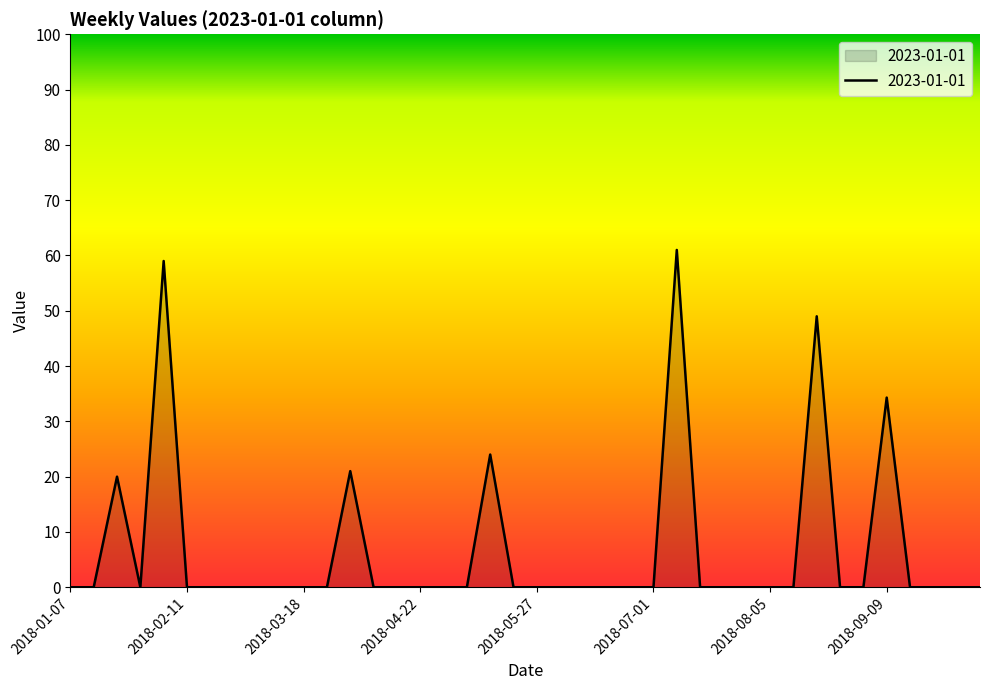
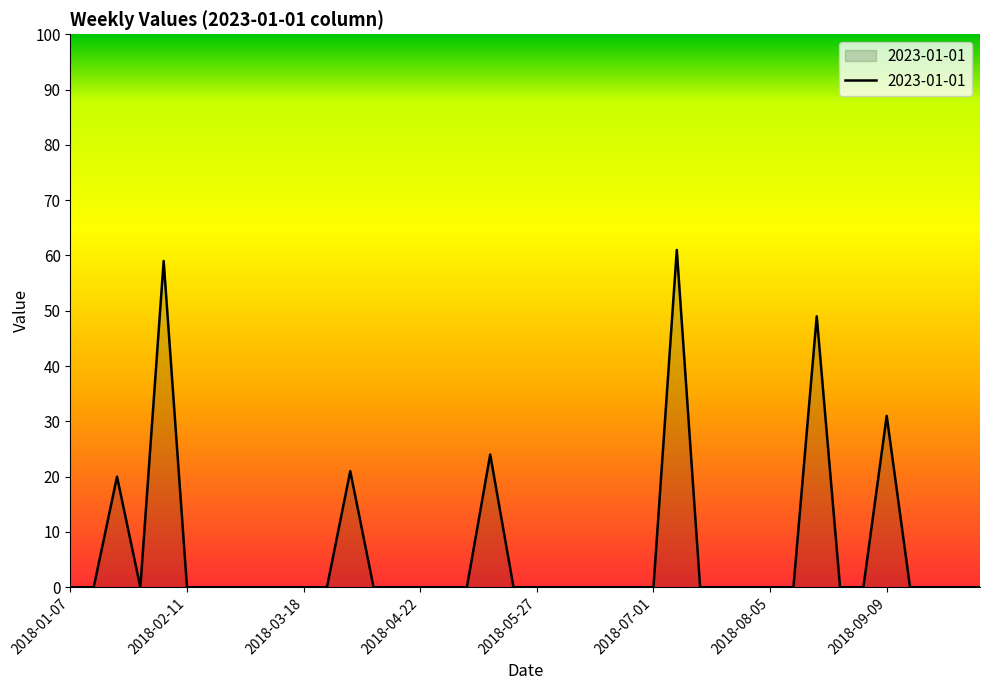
2018-09-09: 34 -> 31
